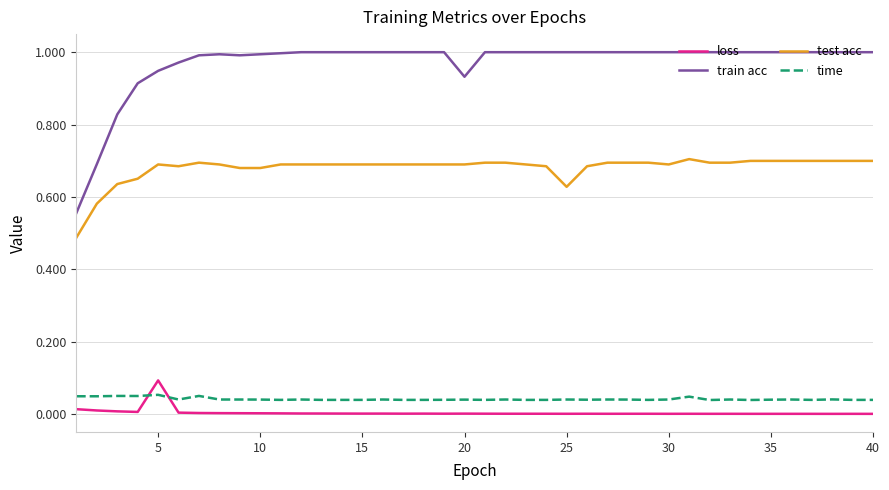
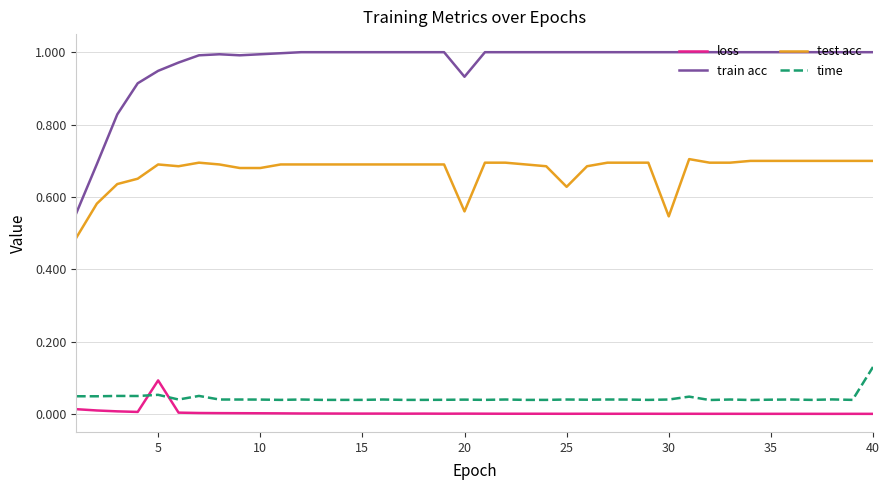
test acc, 20: 0.69 -> 0.56
test acc, 30: 0.69 -> 0.55
time, 40: 0.04 -> 0.13
